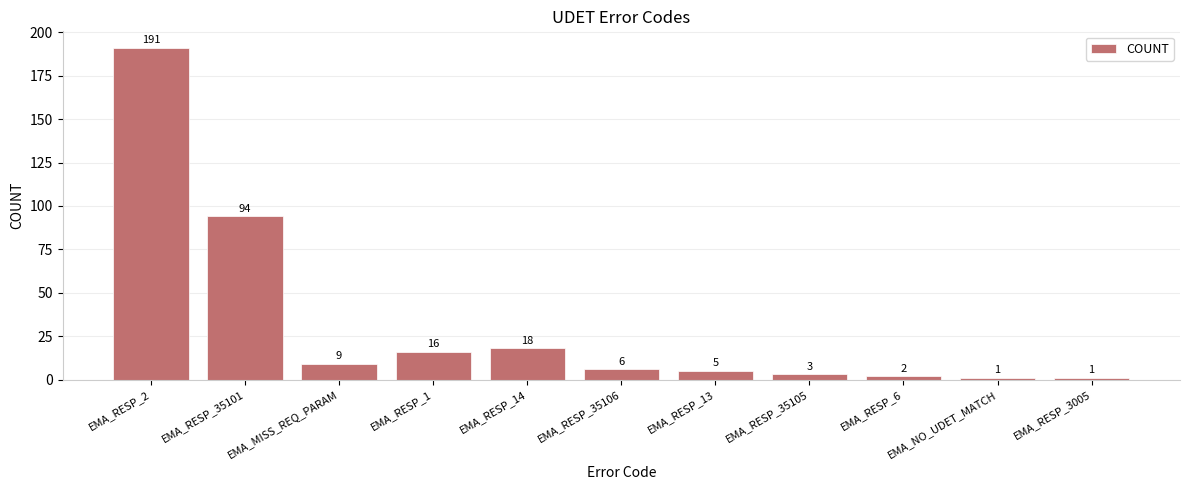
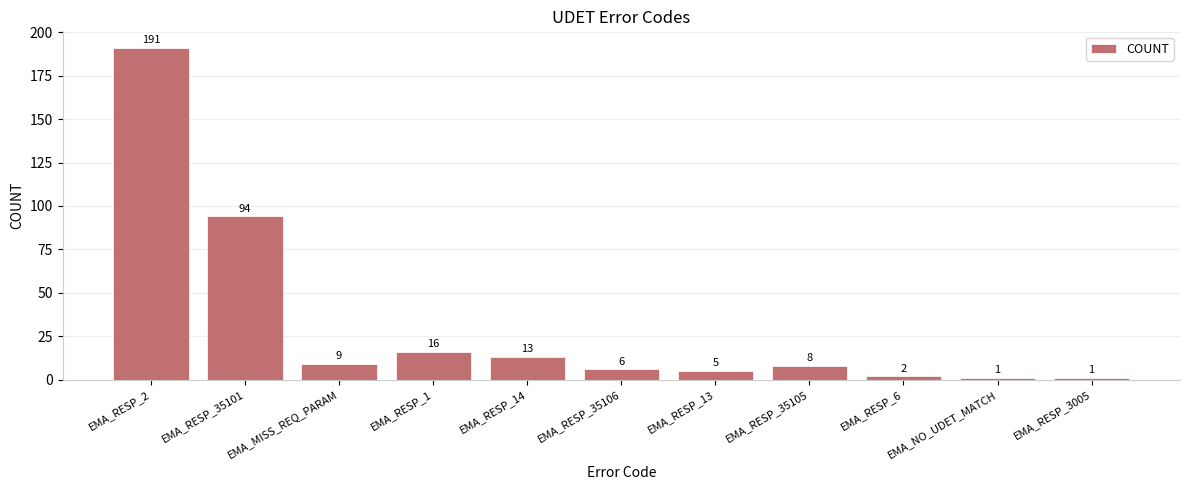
EMA_RESP_14: 18 -> 13
EMA_RESP_35105: 3 -> 8
